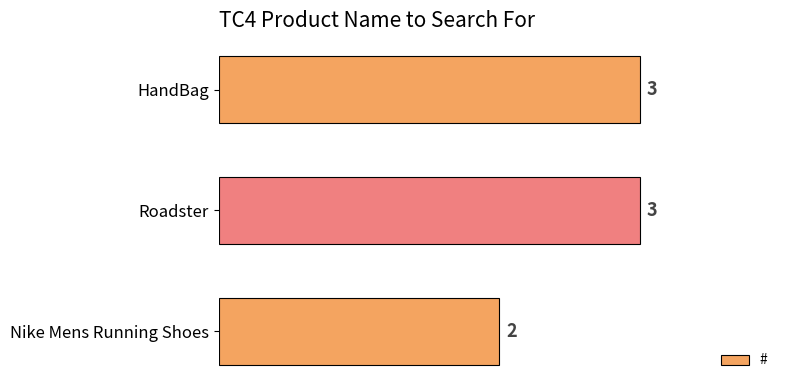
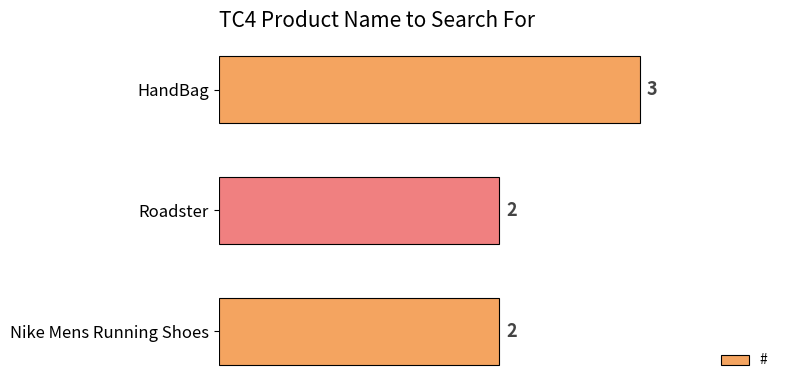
Roadster: 3 -> 2
